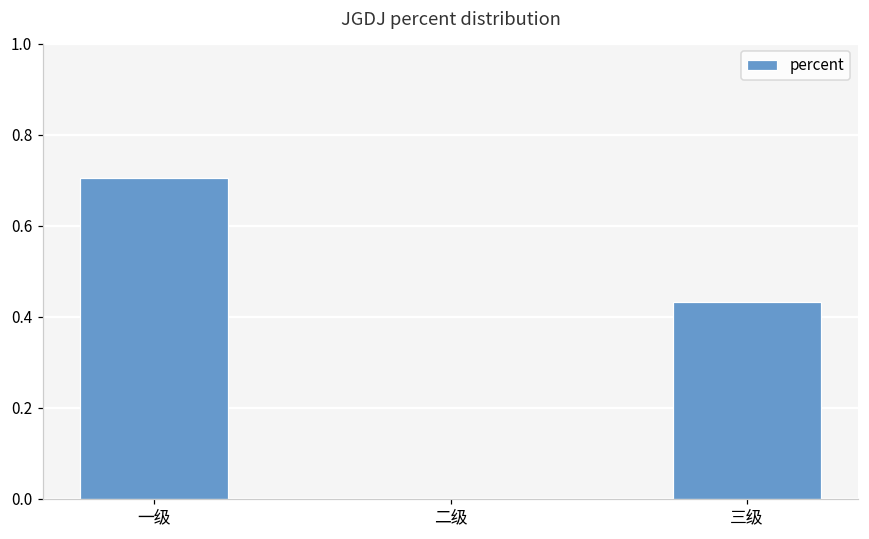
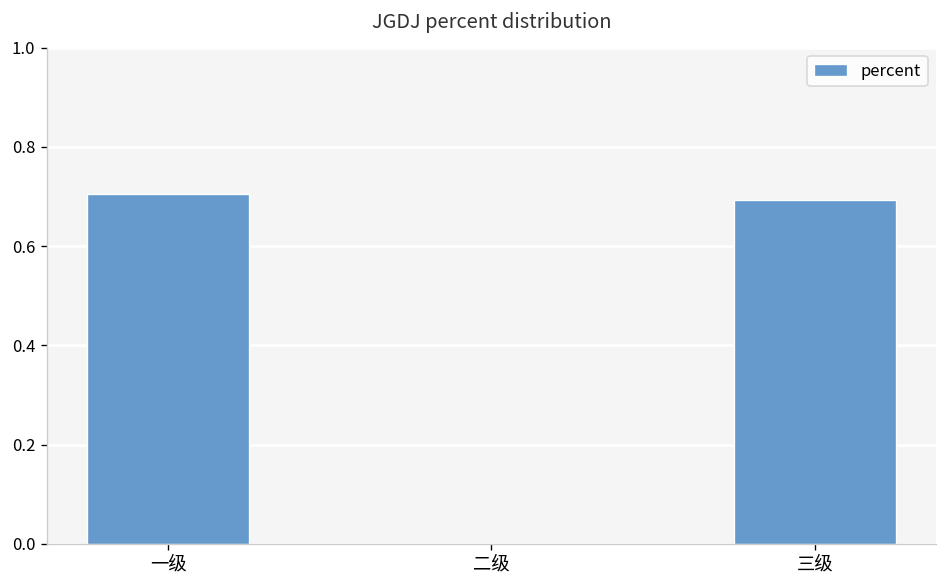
三级: 0.43 -> 0.69
